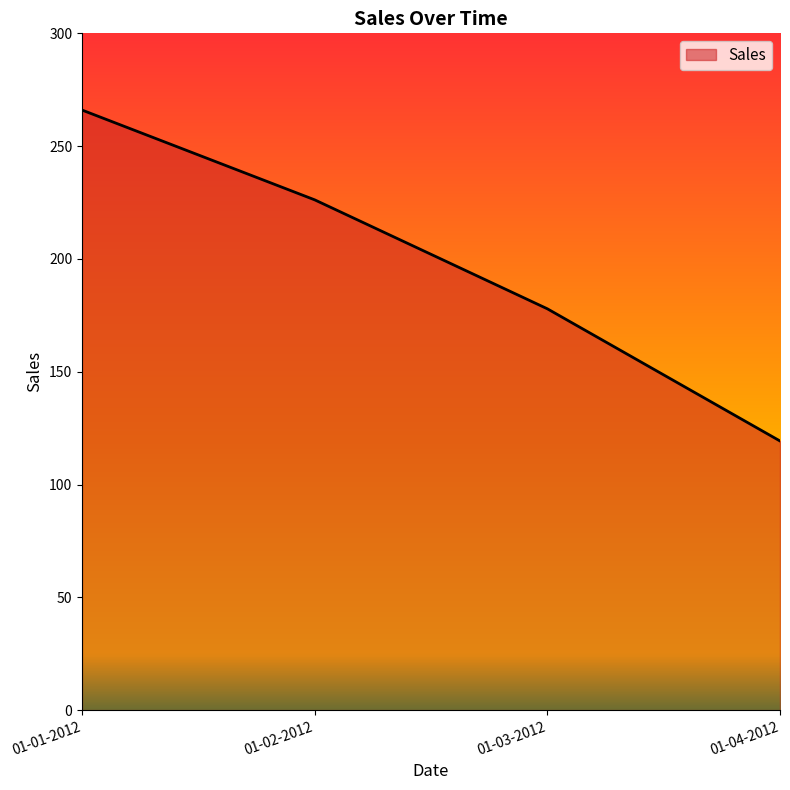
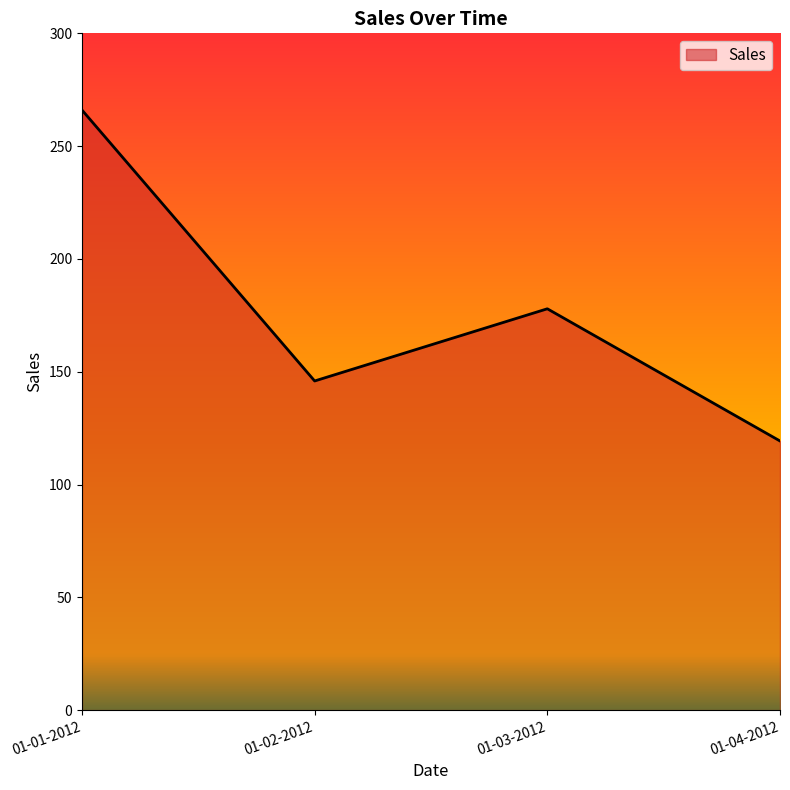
01-02-2012: 226 -> 146
